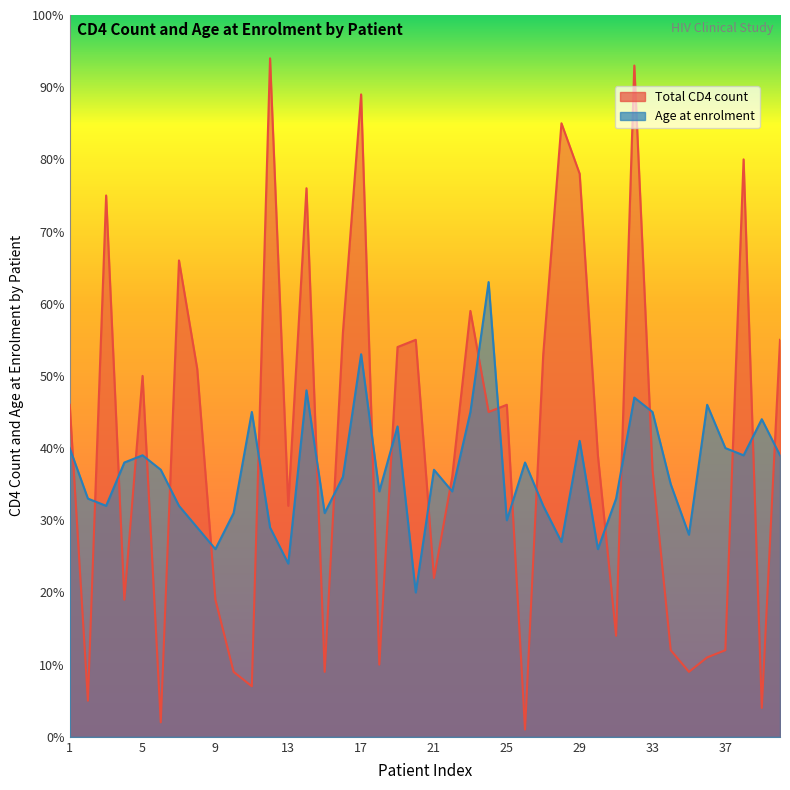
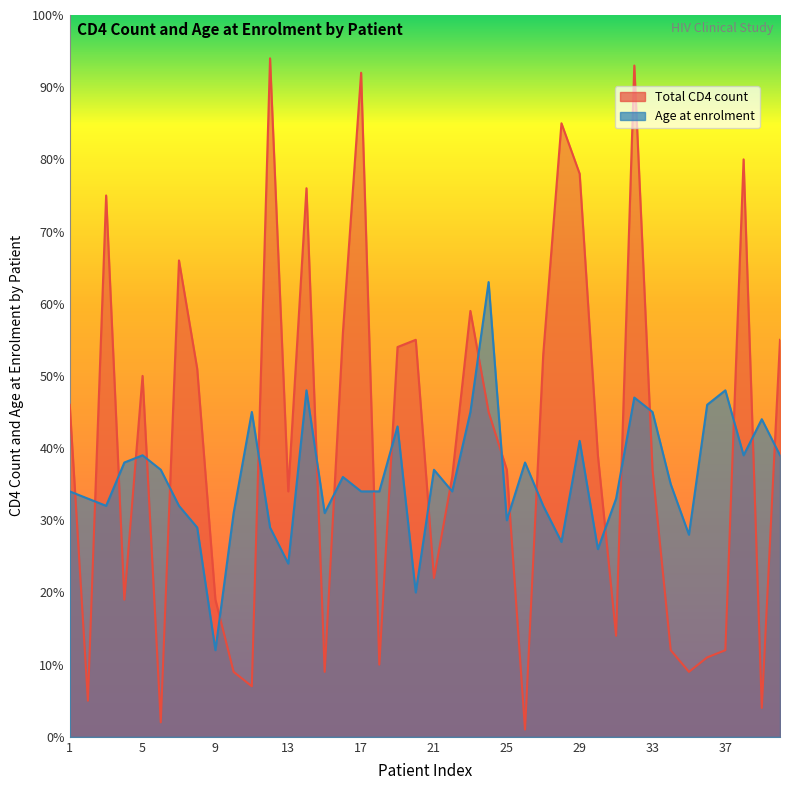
Age at enrolment, 1: 40% -> 34%
Age at enrolment, 9: 26% -> 12%
Total CD4 count, 13: 32% -> 34%
Total CD4 count, 17: 89% -> 92%
Age at enrolment, 17: 53% -> 34%
Total CD4 count, 25: 46% -> 37%
Age at enrolment, 37: 40% -> 48%
